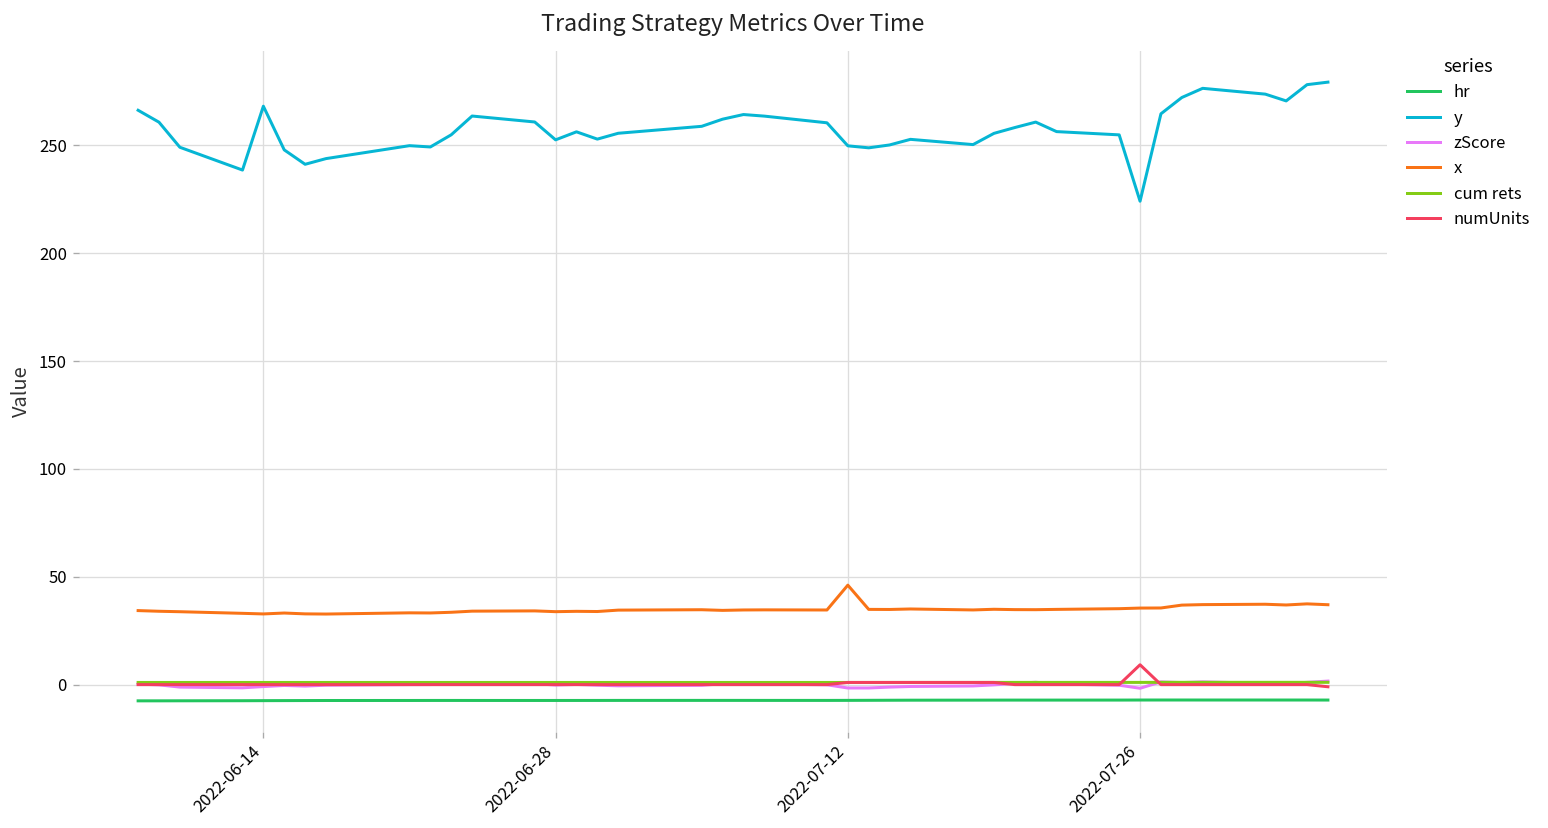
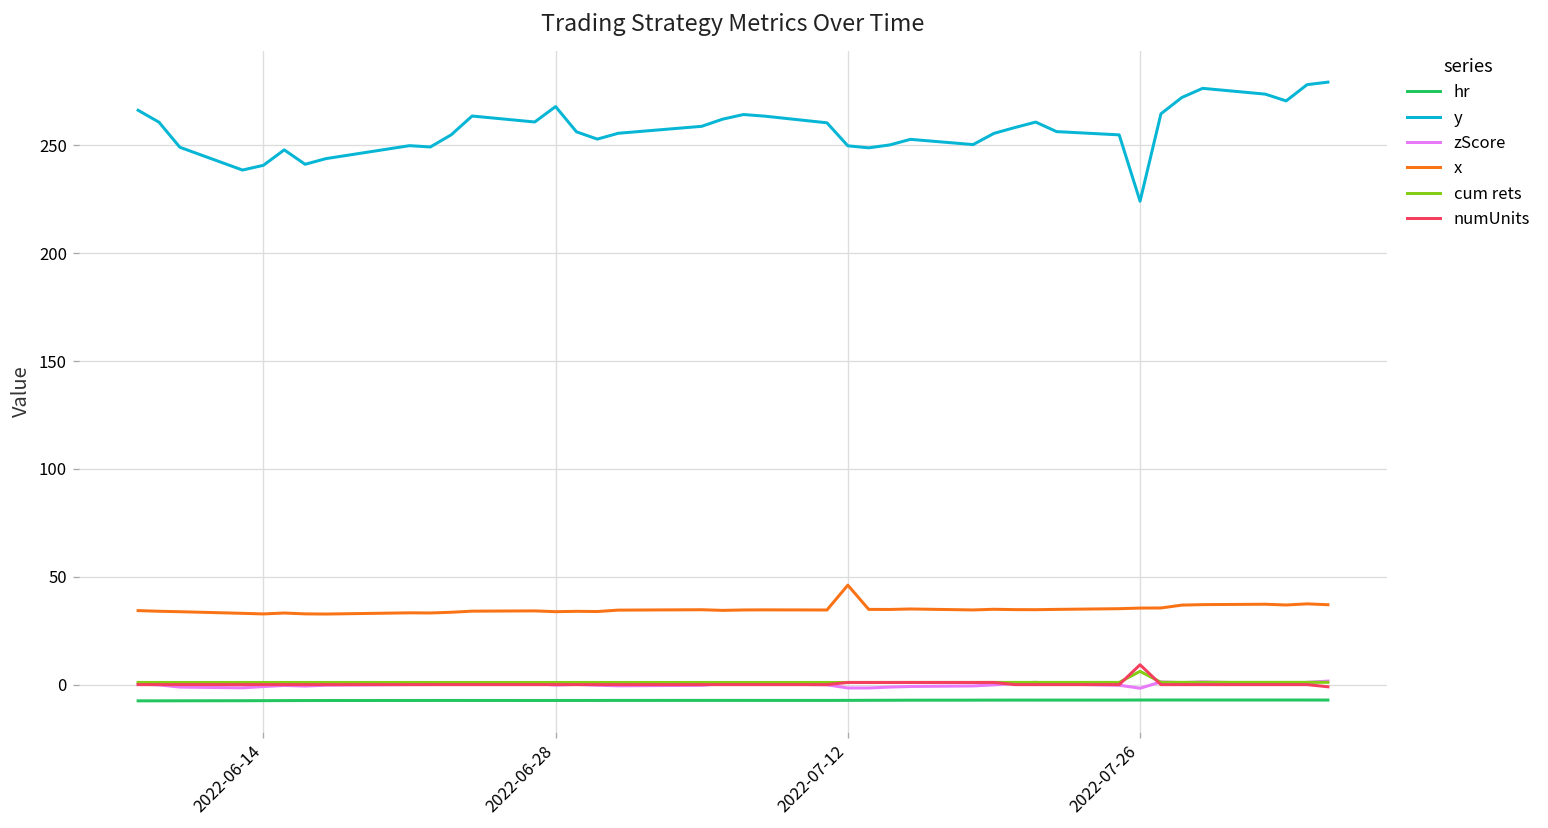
y, 2022-06-14: 268 -> 241
y, 2022-06-28: 253 -> 268
cum rets, 2022-07-26: 1 -> 6
